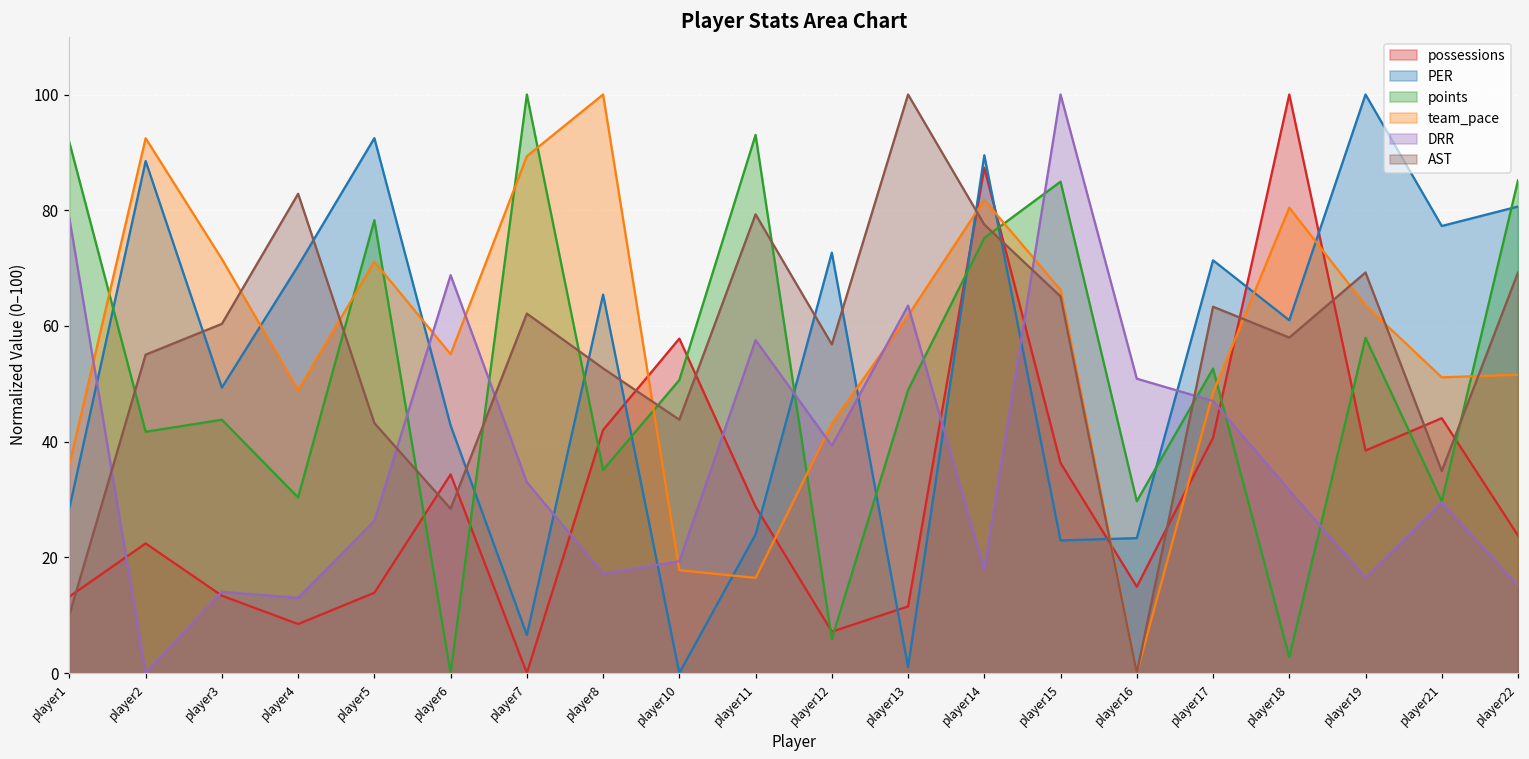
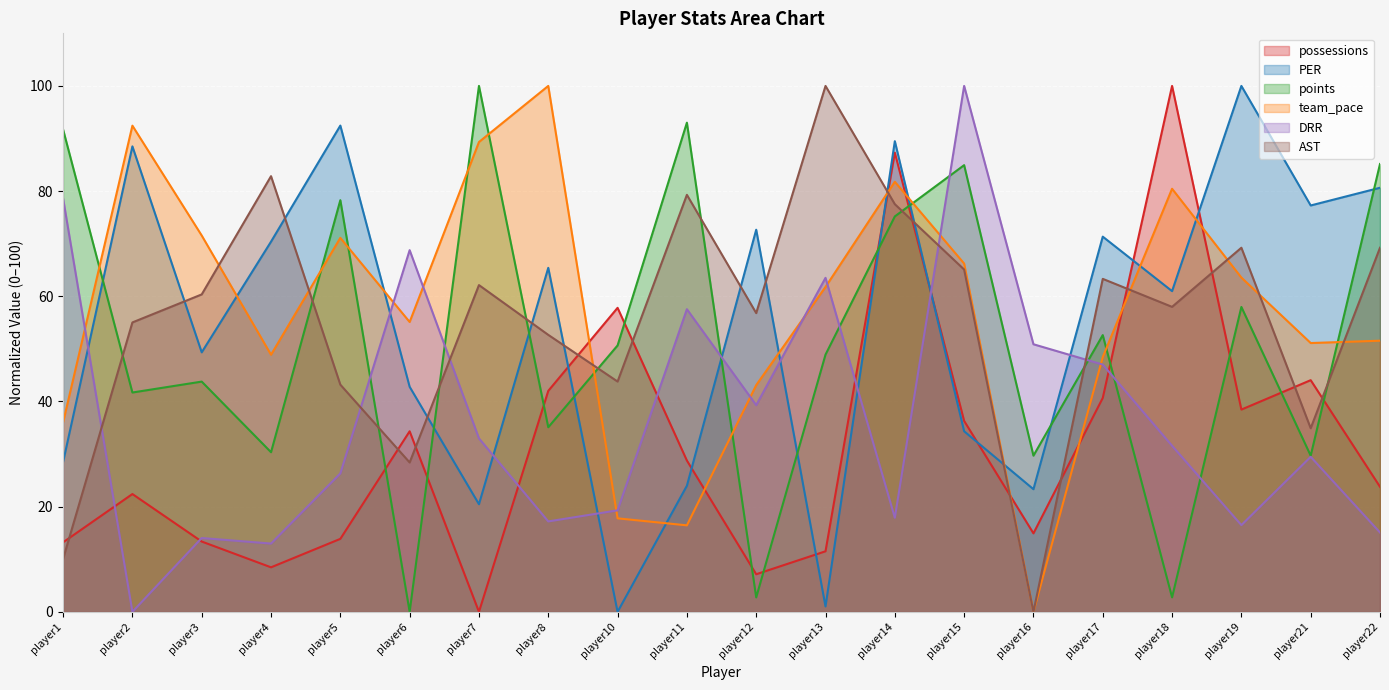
PER, player7: 7 -> 20
points, player12: 6 -> 3
PER, player15: 23 -> 34
